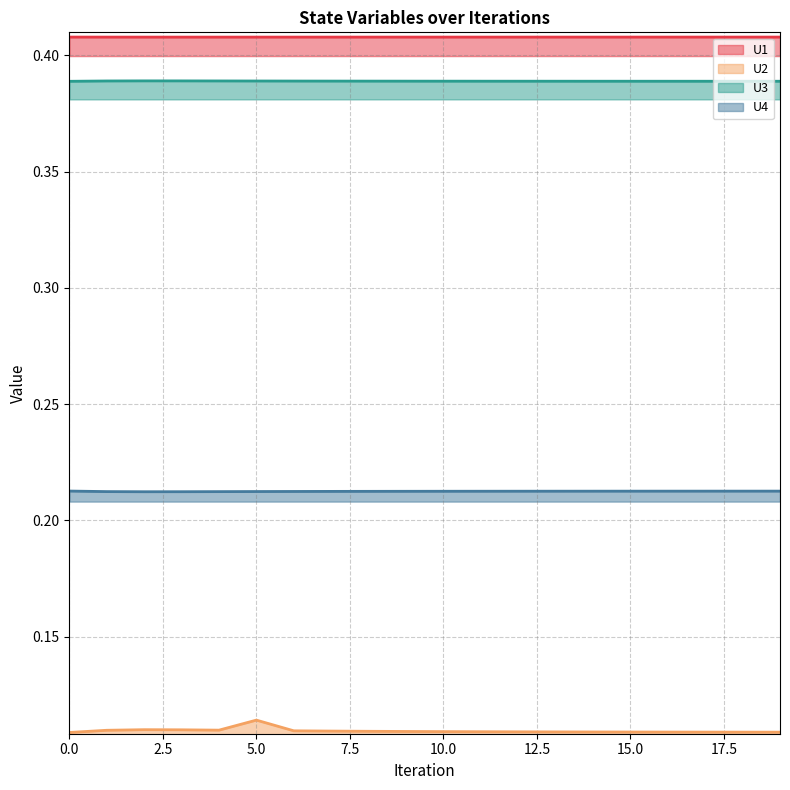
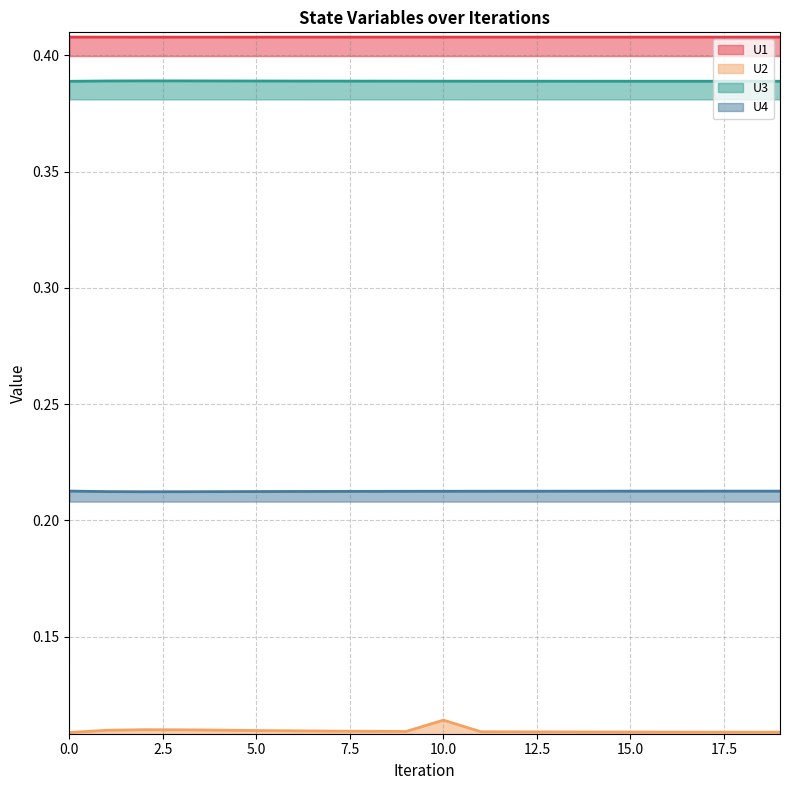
U2, 5.0: 0.114 -> 0.110
U2, 10.0: 0.109 -> 0.114
